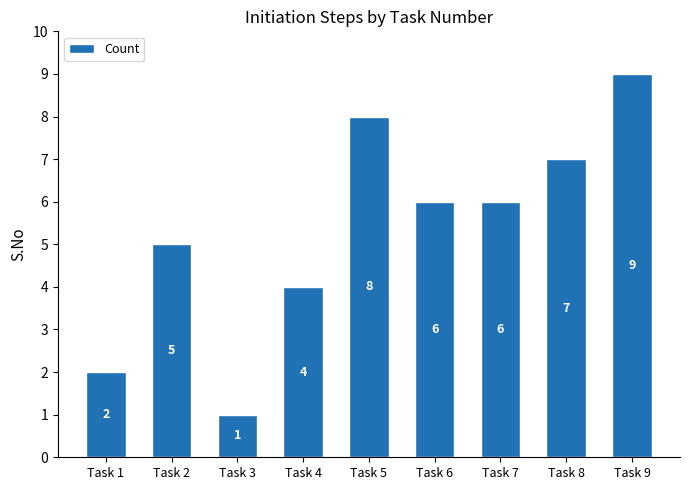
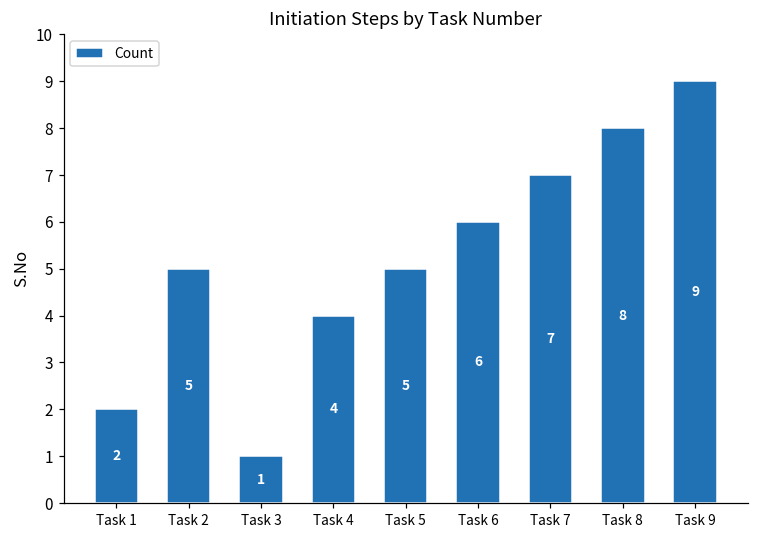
Task 5: 8 -> 5
Task 7: 6 -> 7
Task 8: 7 -> 8
